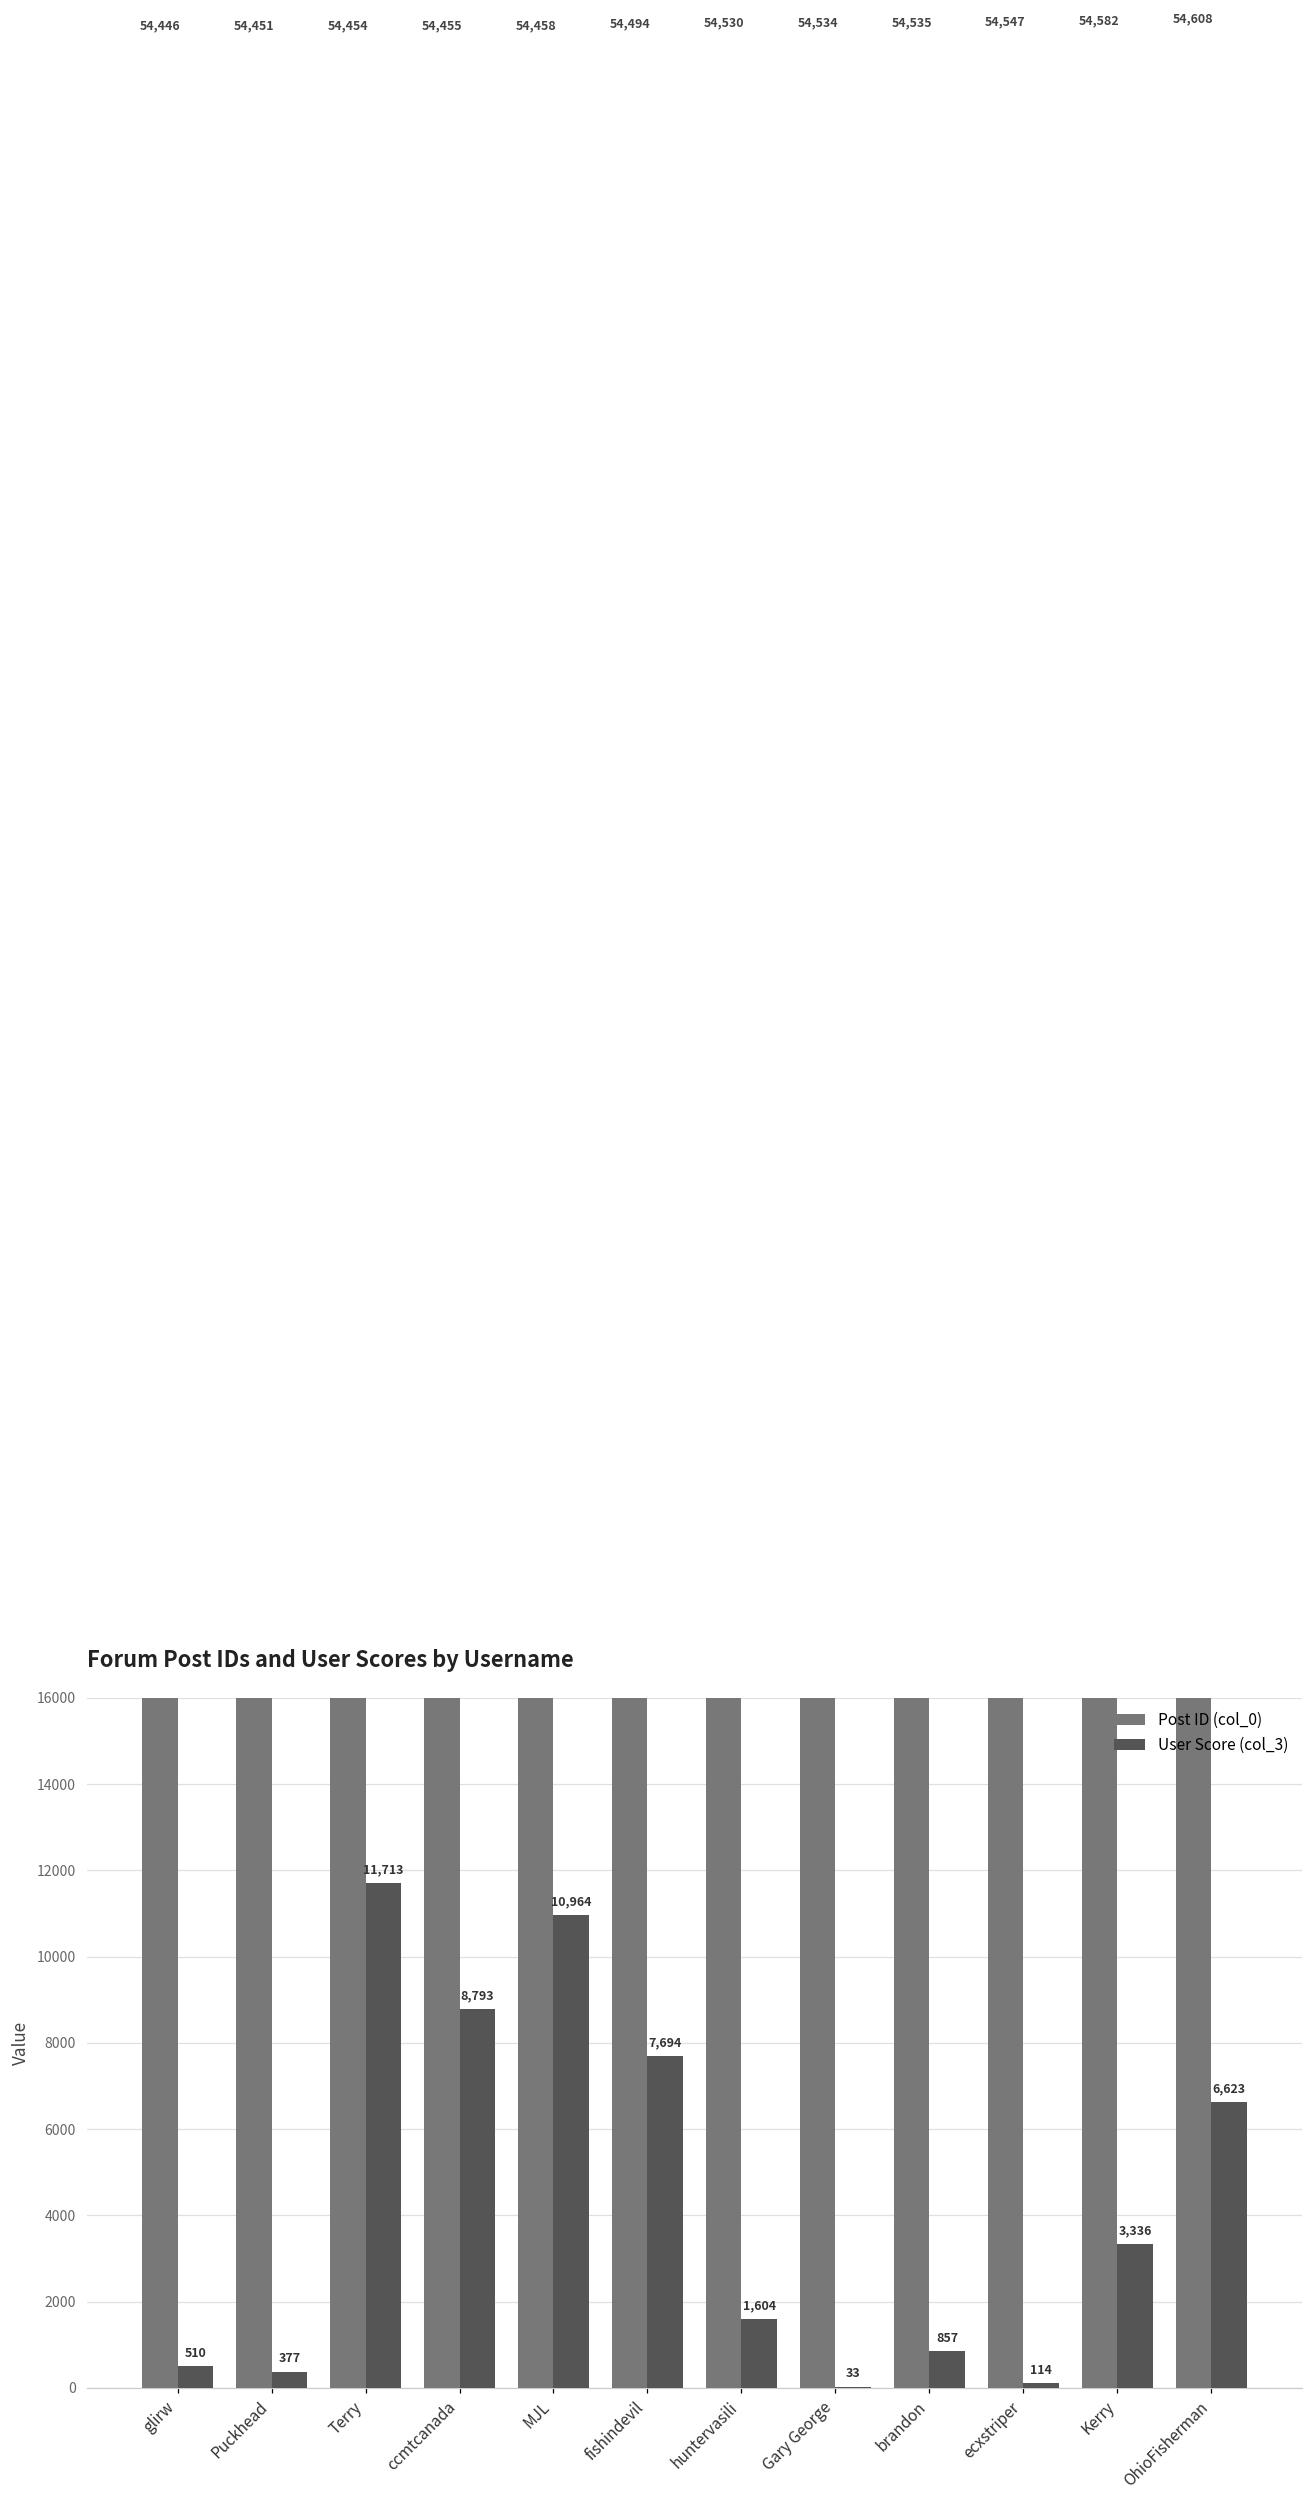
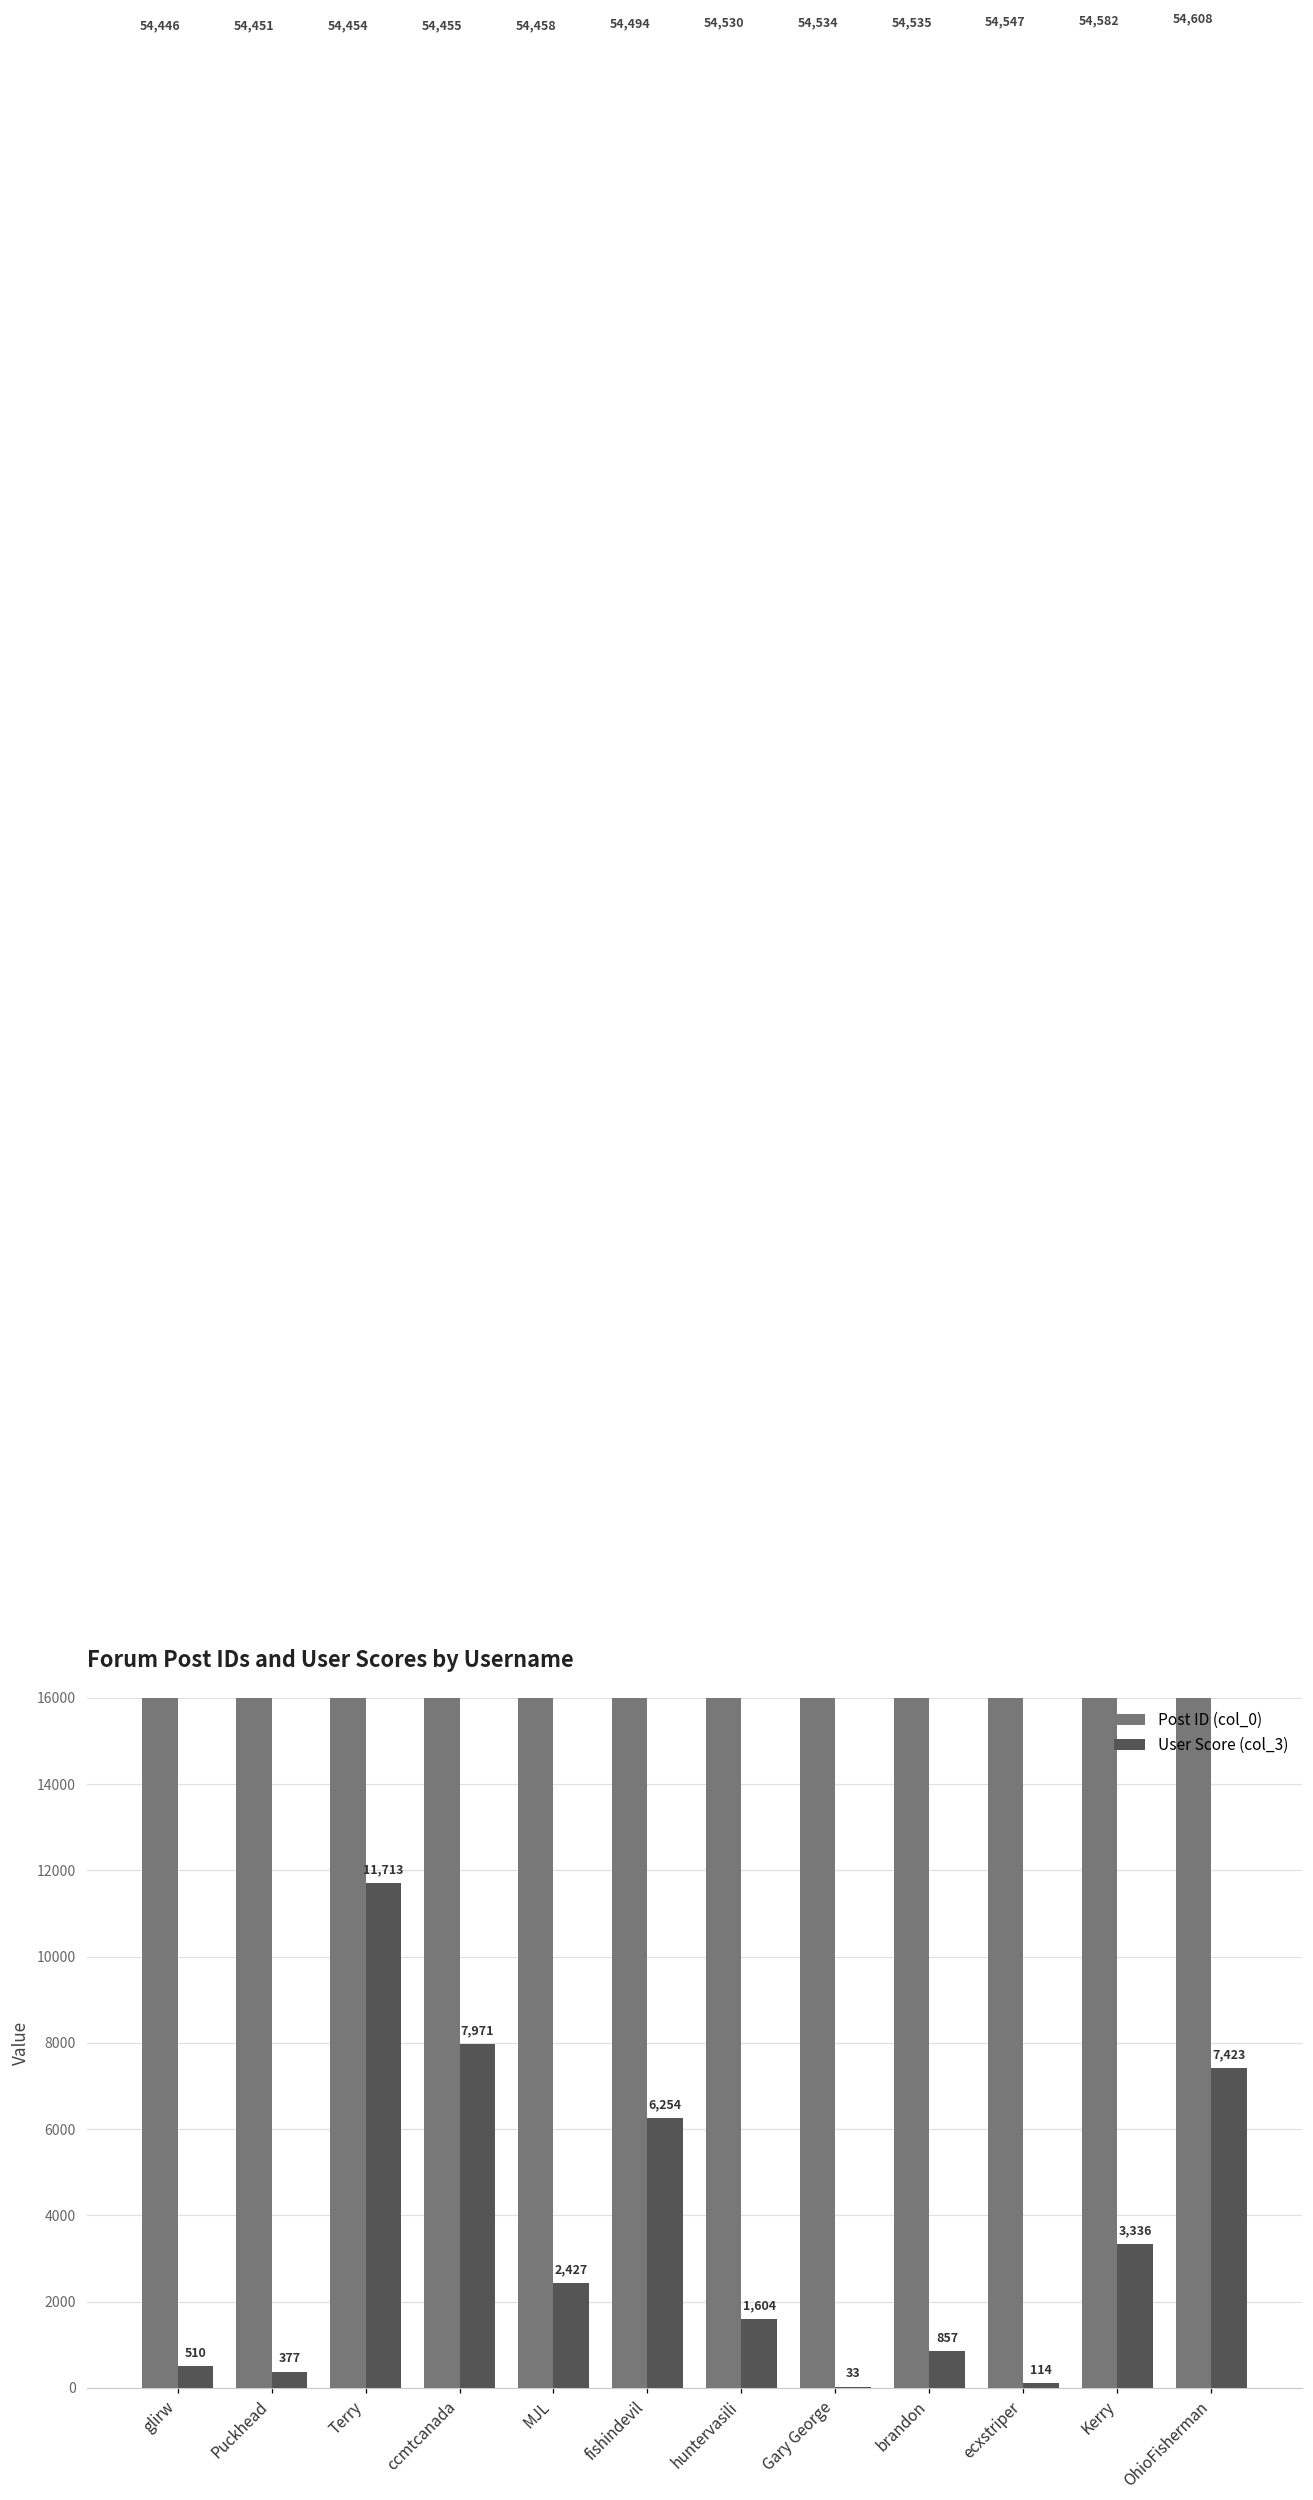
User Score (col_3), ccmtcanada: 8,793 -> 7,971
User Score (col_3), MJL: 10,964 -> 2,427
User Score (col_3), fishindevil: 7,694 -> 6,254
User Score (col_3), OhioFisherman: 6,623 -> 7,423
